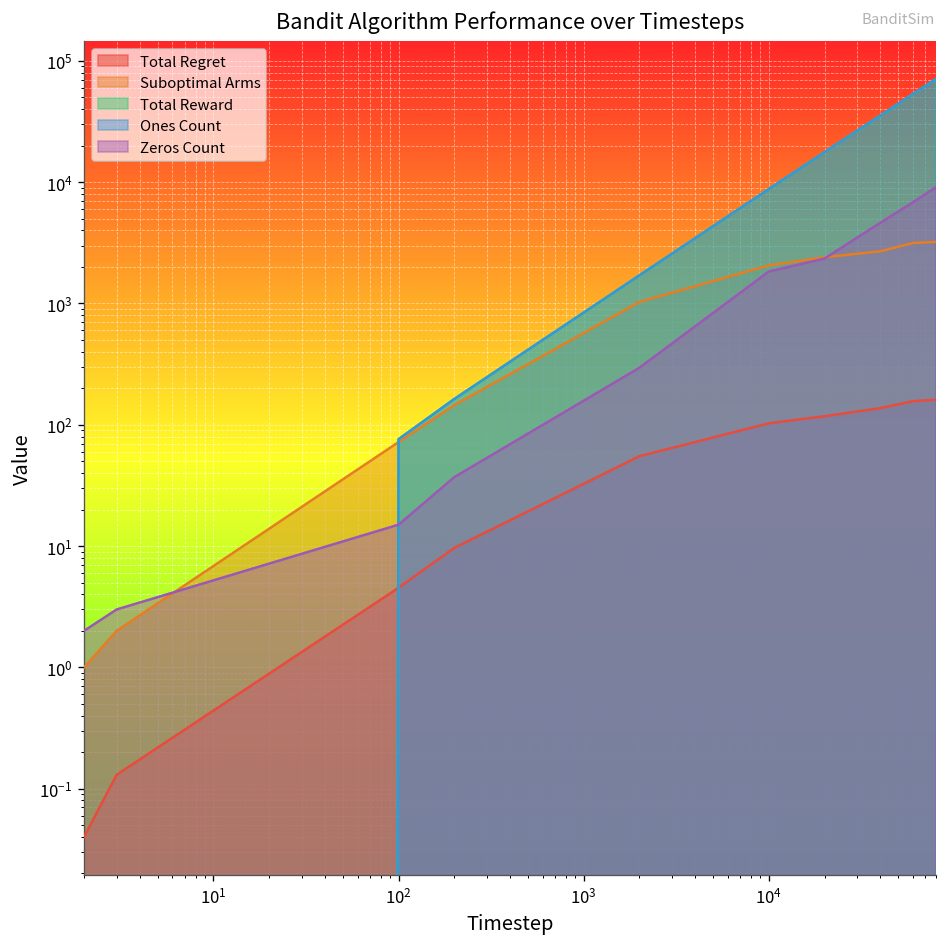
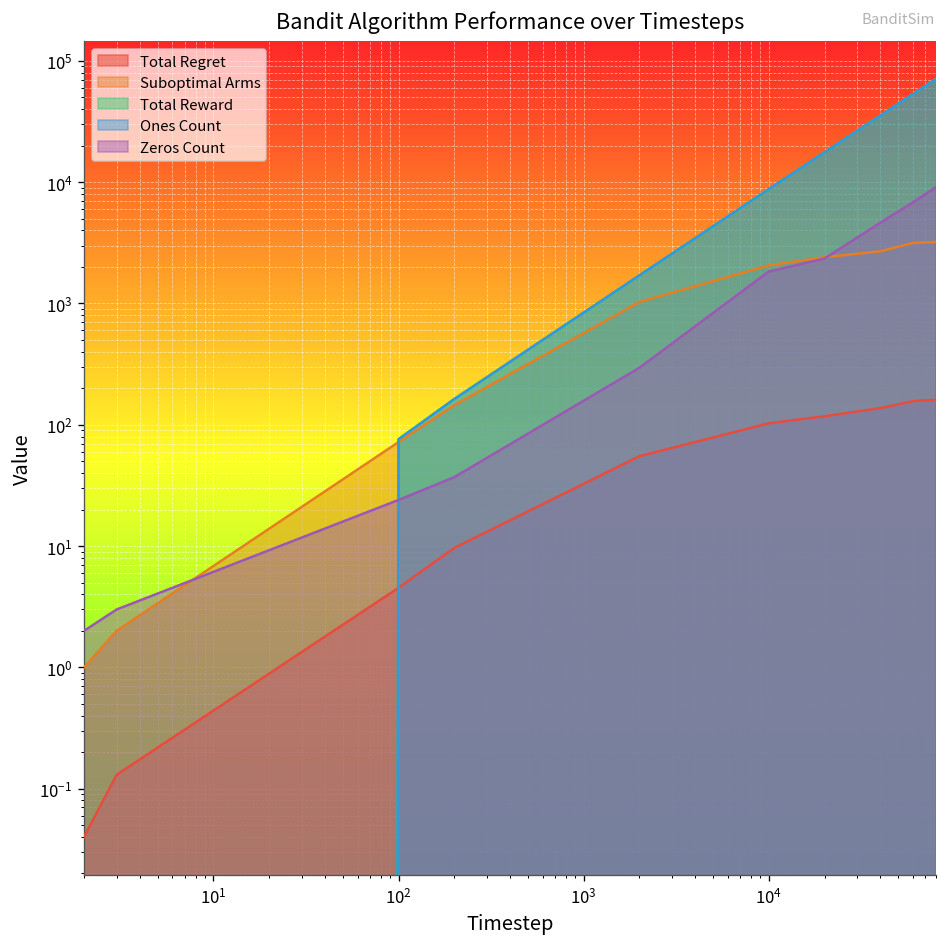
Zeros Count, 10^2: 15 -> 24
